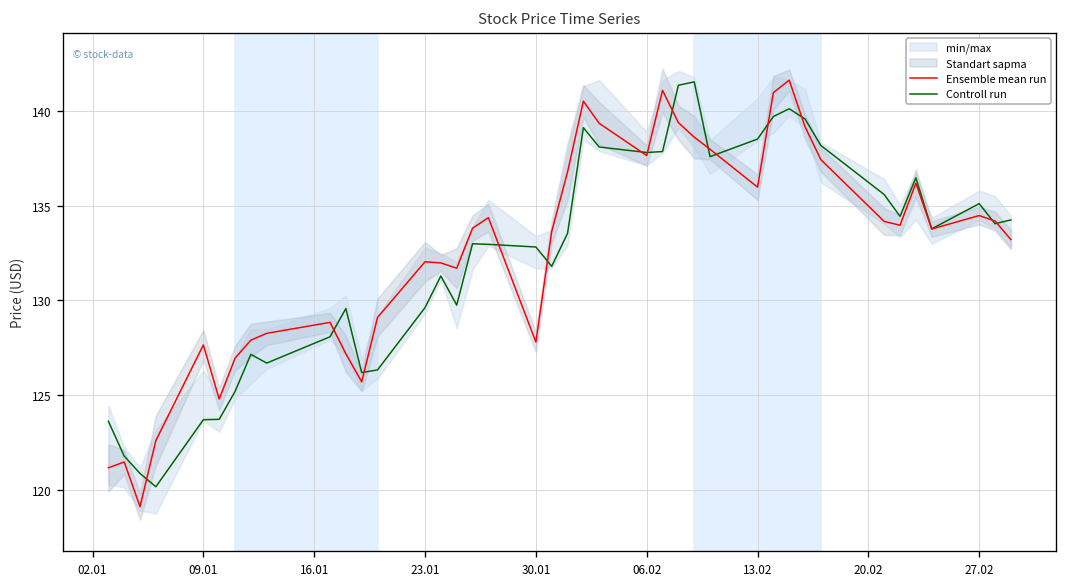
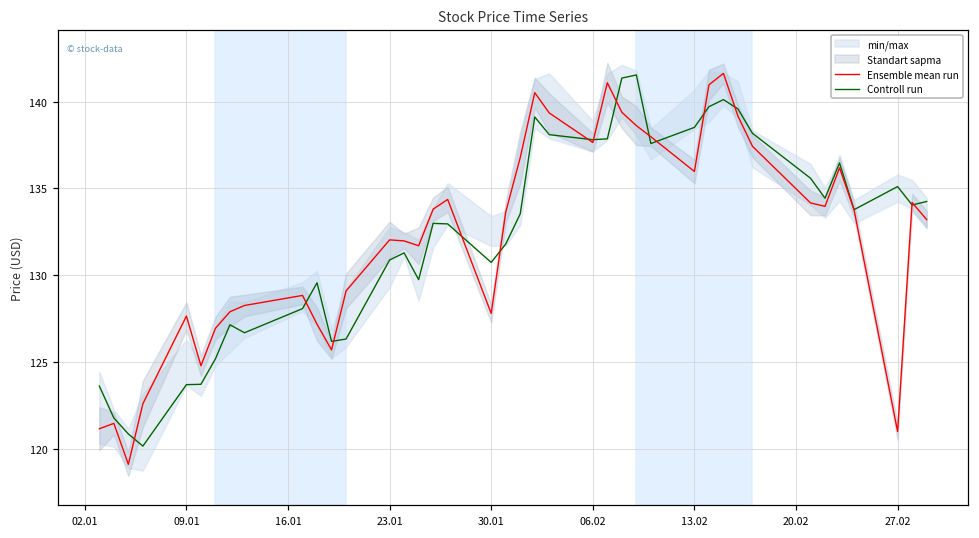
Controll run, 23.01: 129.6 -> 130.9
Controll run, 30.01: 132.8 -> 130.7
Ensemble mean run, 27.02: 134.5 -> 121.0
